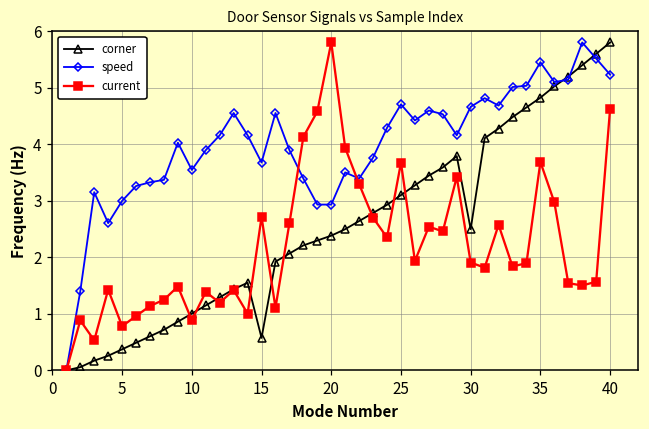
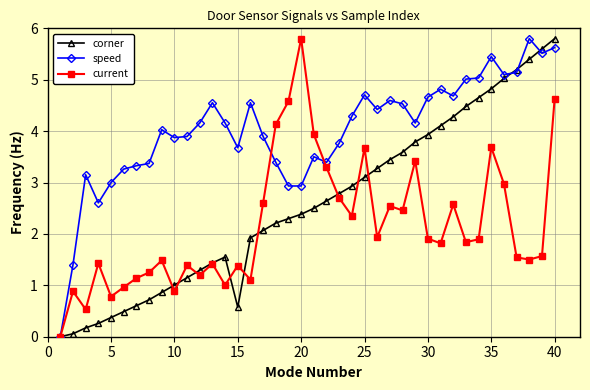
speed, 10: 3.5 -> 3.9
current, 15: 2.7 -> 1.4
corner, 30: 2.5 -> 3.9
speed, 40: 5.2 -> 5.6
